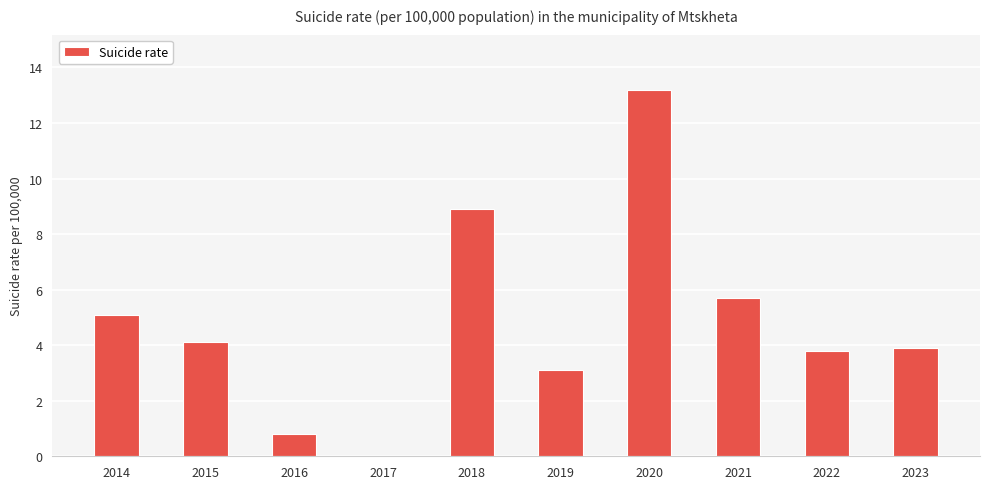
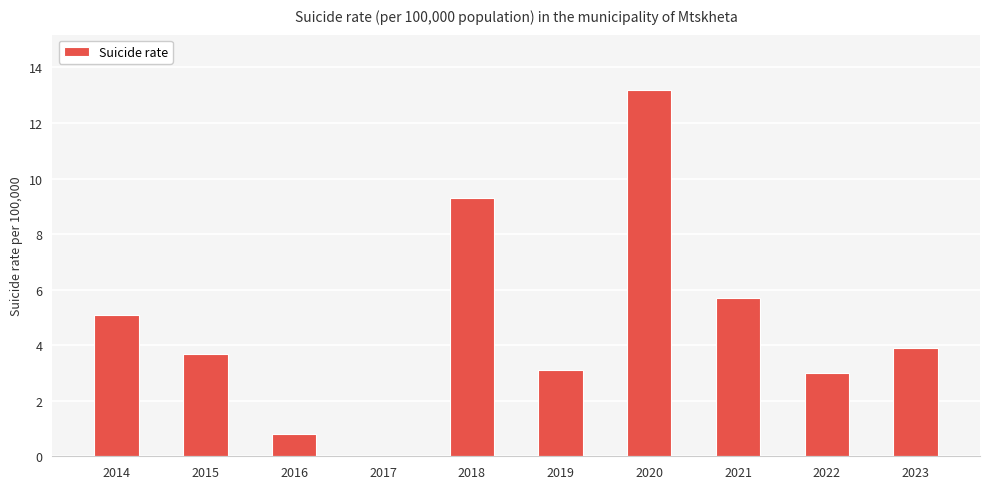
2015: 4.1 -> 3.7
2018: 8.9 -> 9.3
2022: 3.8 -> 3.0
